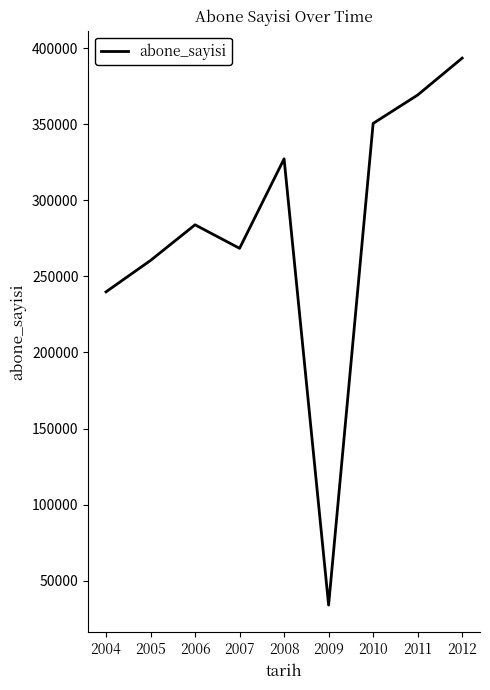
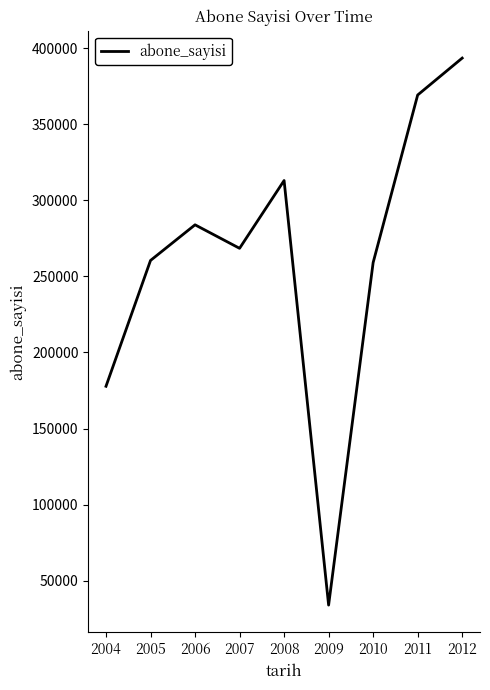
2004: 240000 -> 178000
2008: 327000 -> 313000
2010: 351000 -> 259000
